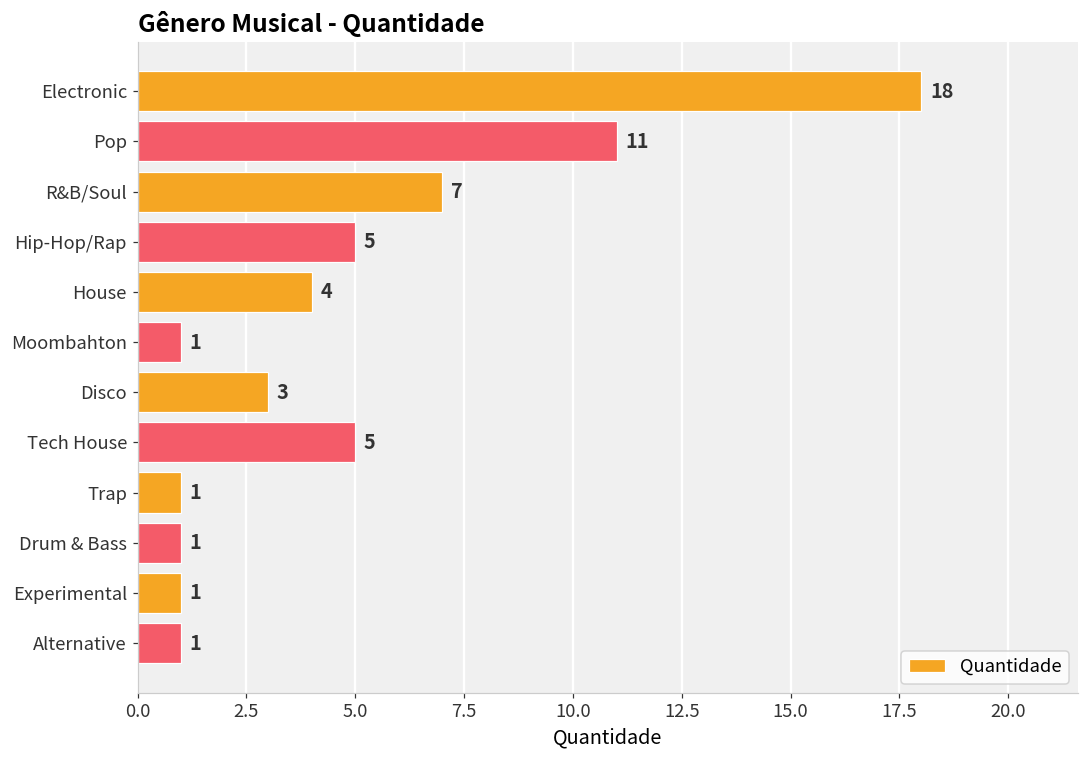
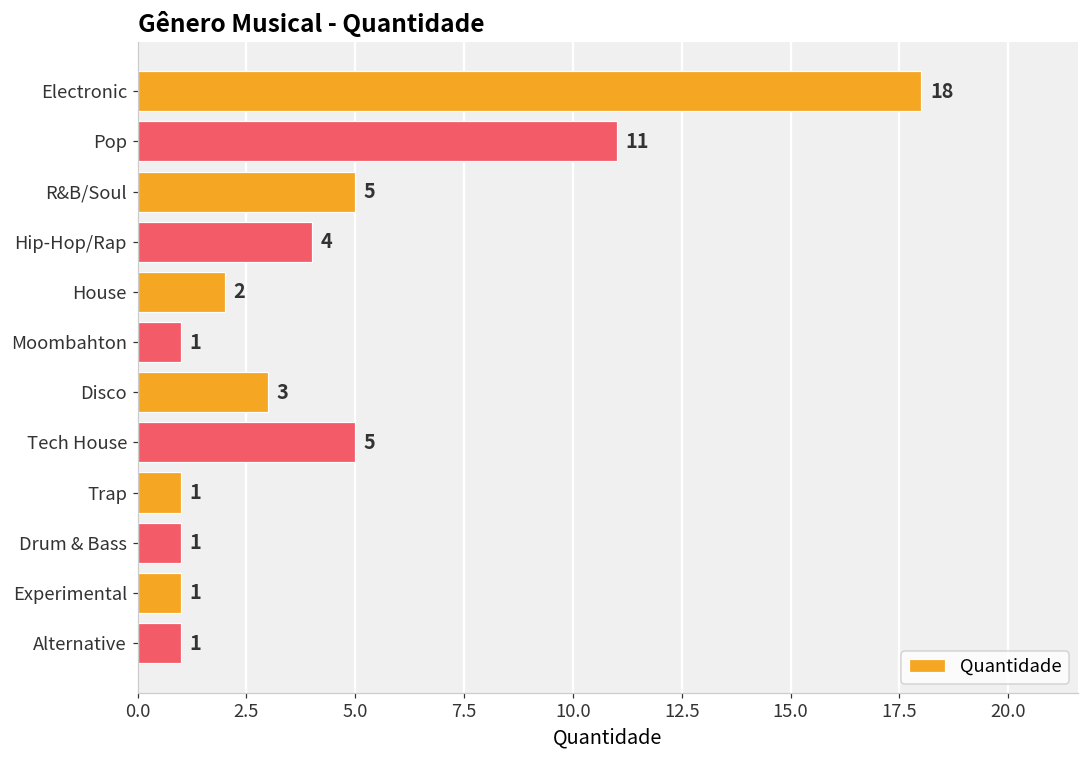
R&B/Soul: 7 -> 5
Hip-Hop/Rap: 5 -> 4
House: 4 -> 2
